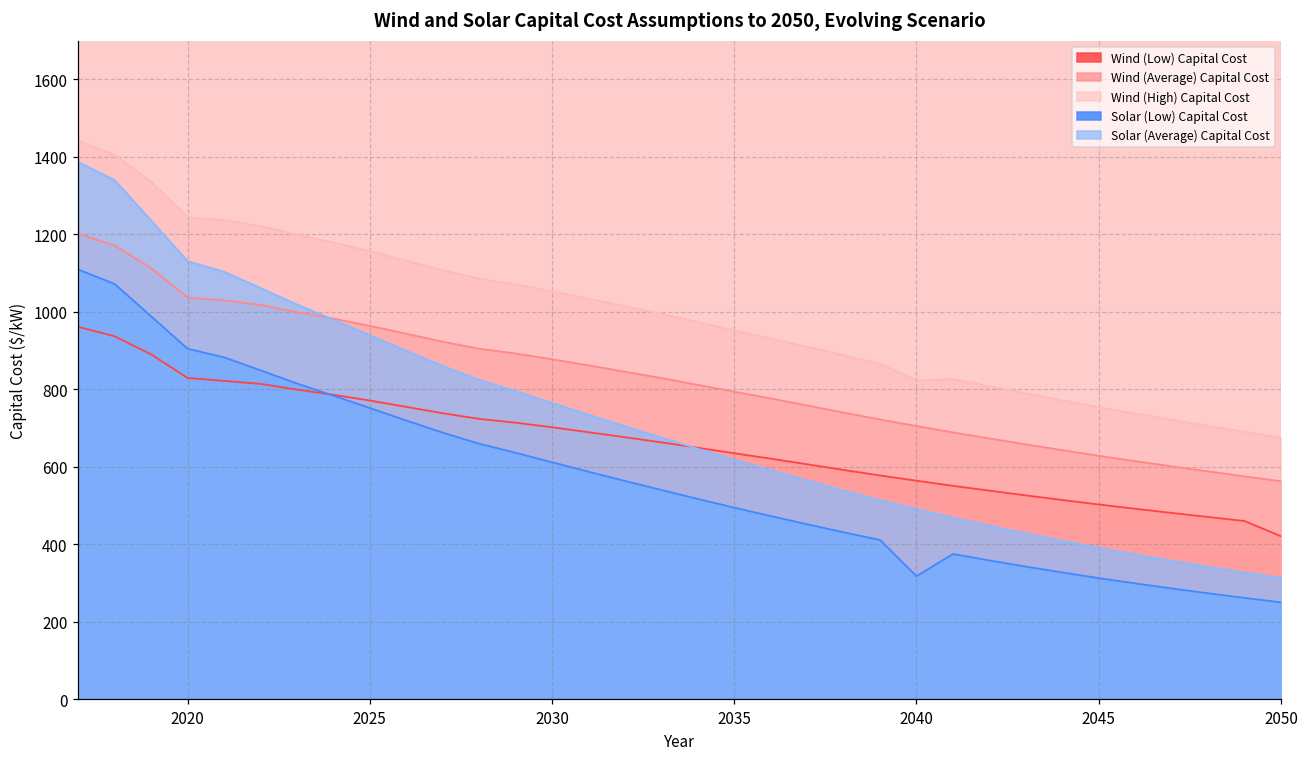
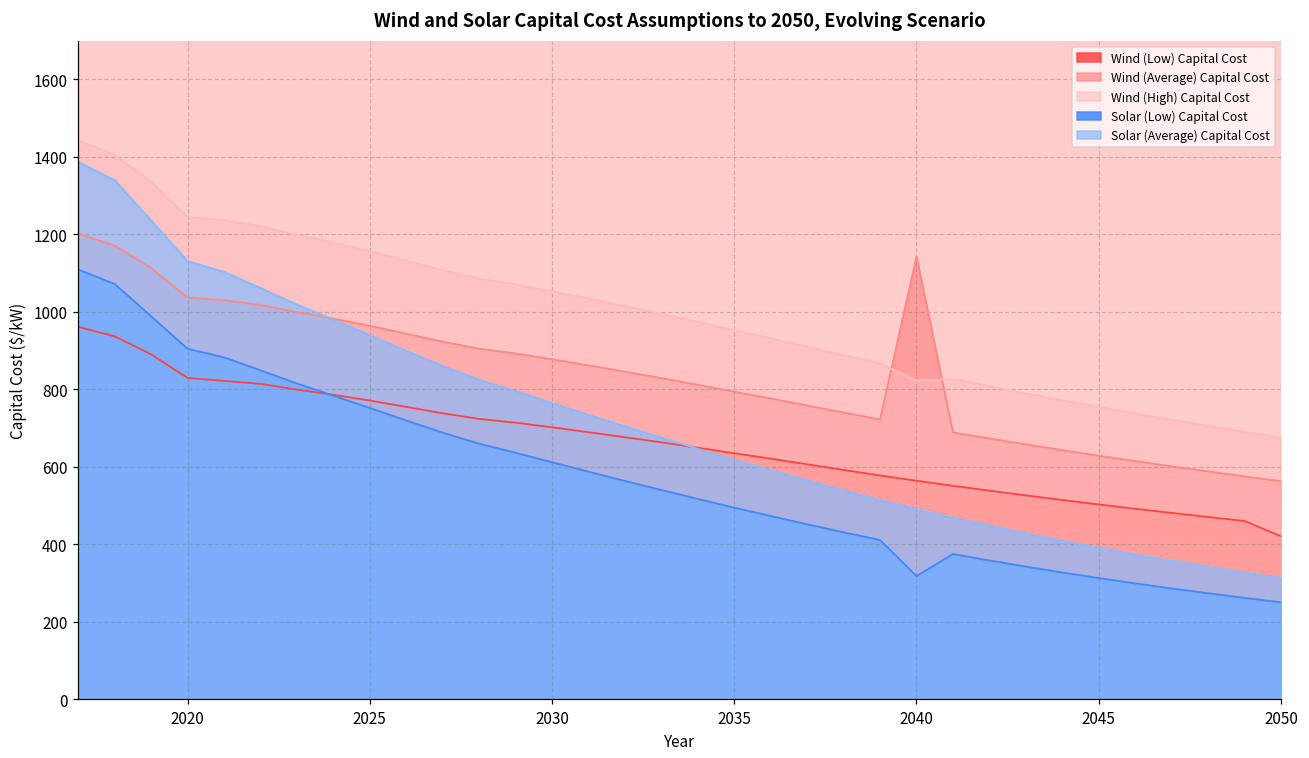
Wind (Average) Capital Cost, 2040: 710 -> 1140
